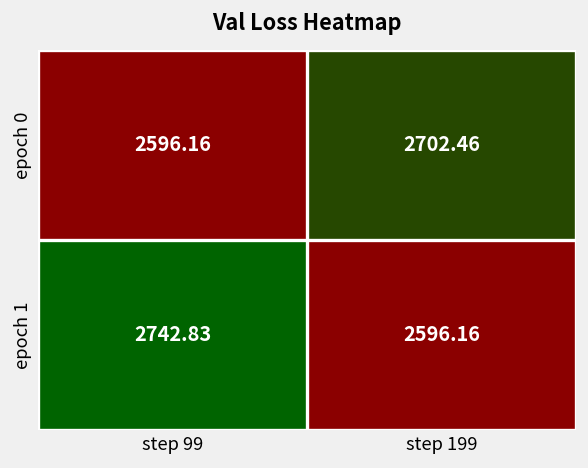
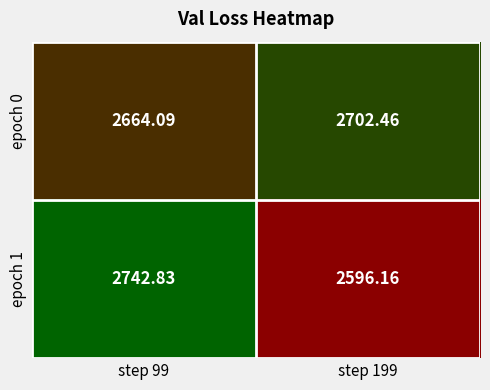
epoch 0, step 99: 2596.16 -> 2664.09
